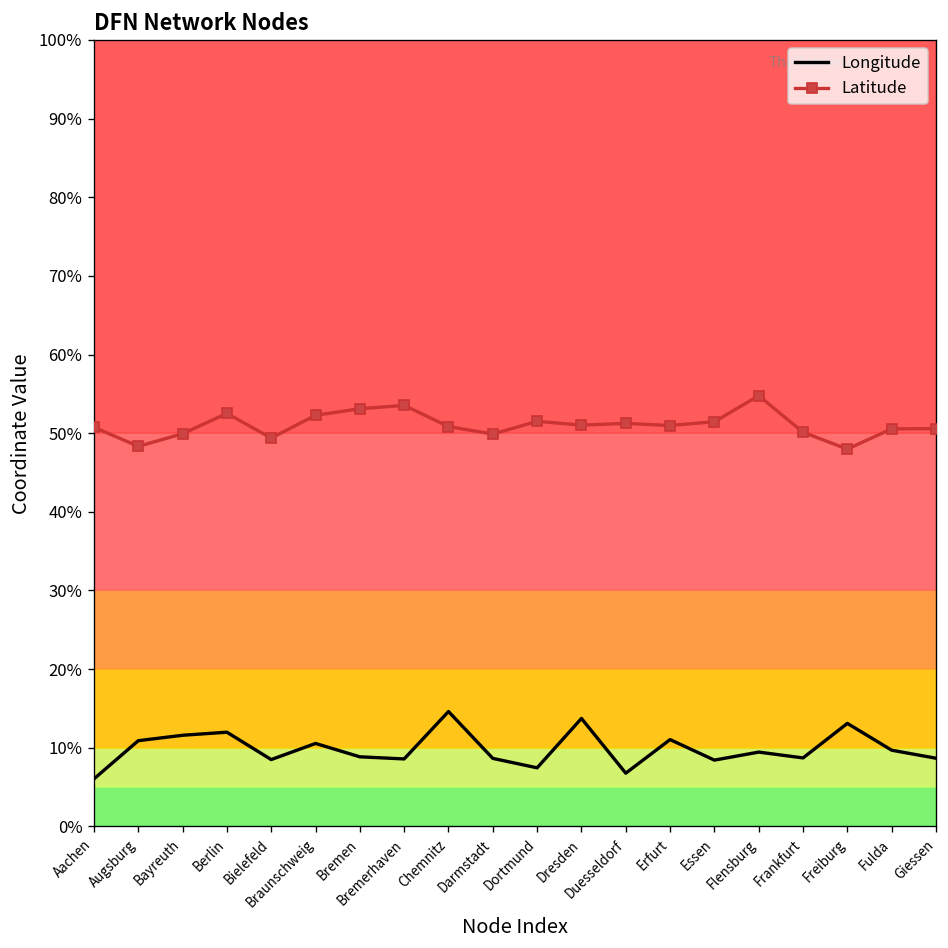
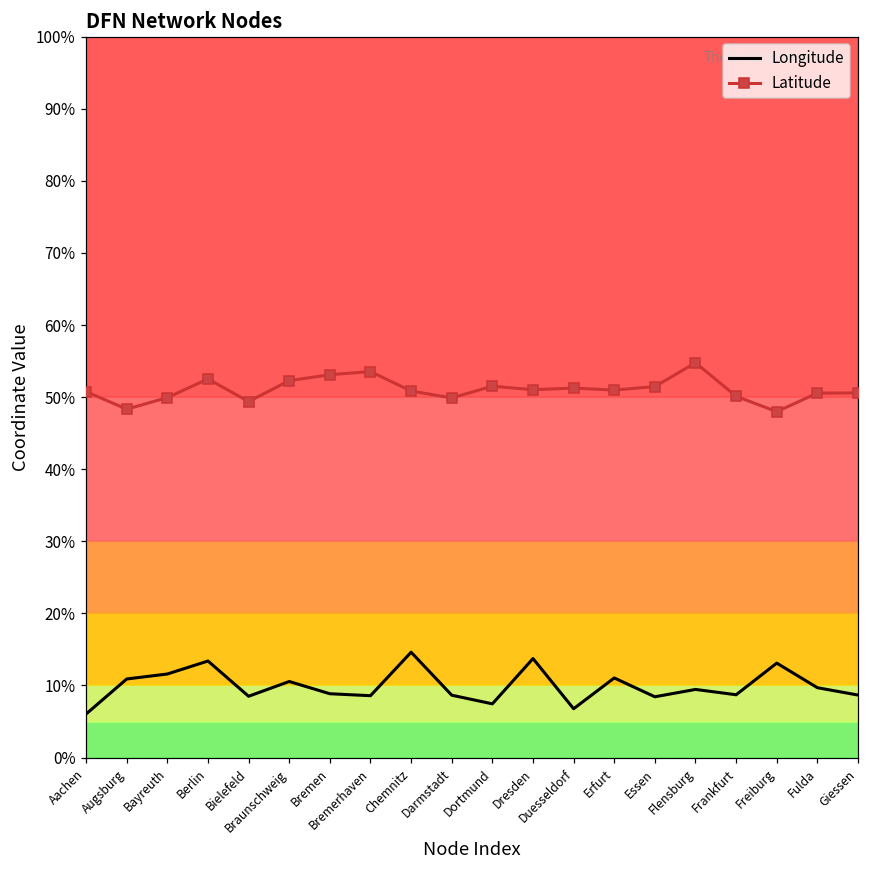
Longitude, Berlin: 12% -> 13%
